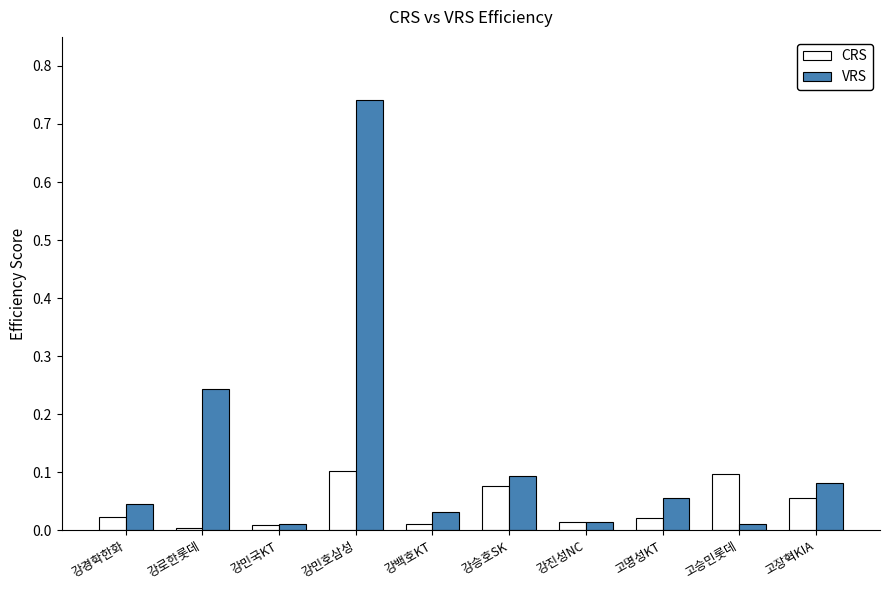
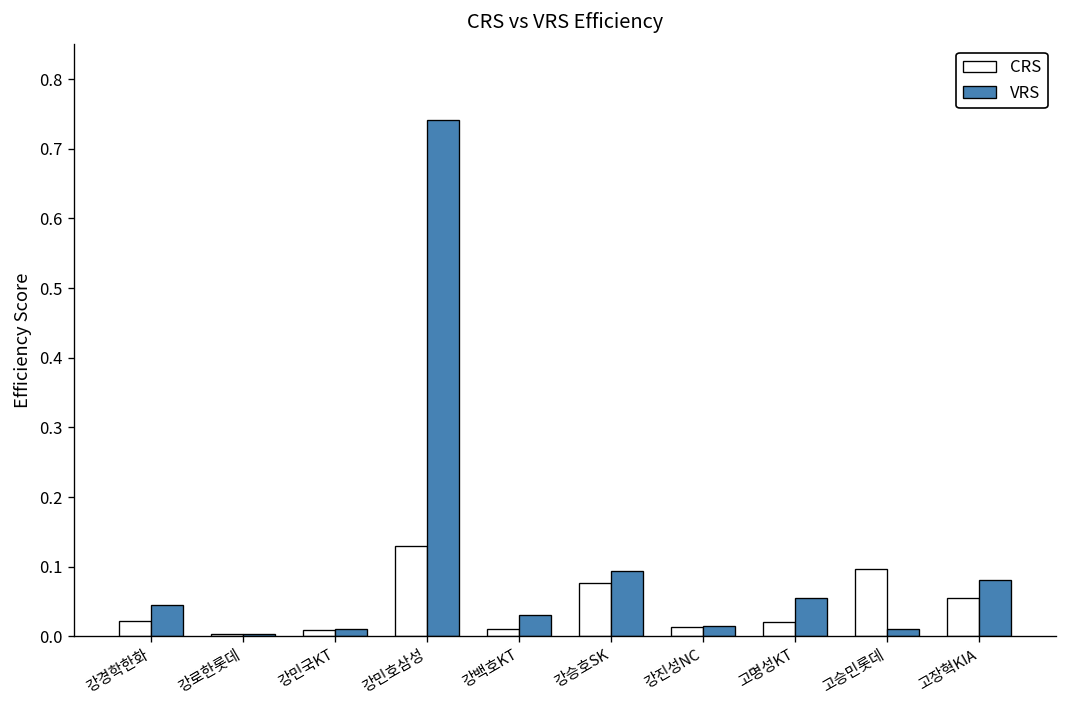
VRS, 강로한롯데: 0.24 -> 0.00
CRS, 강민호삼성: 0.10 -> 0.13
